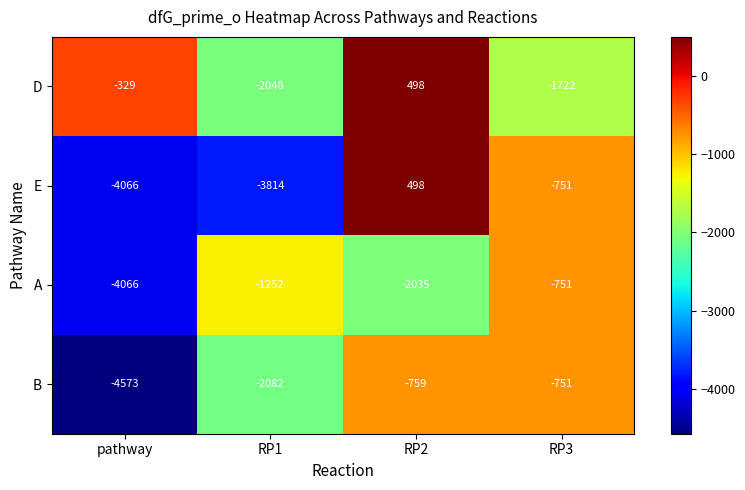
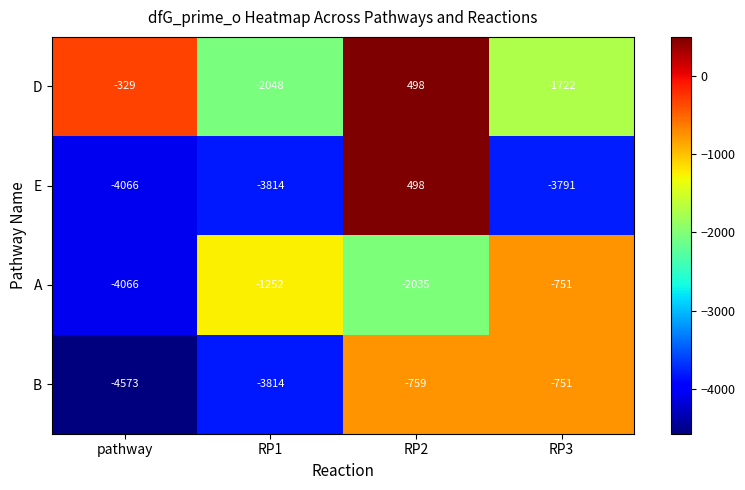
E, RP3: -751 -> -3791
B, RP1: -2082 -> -3814
